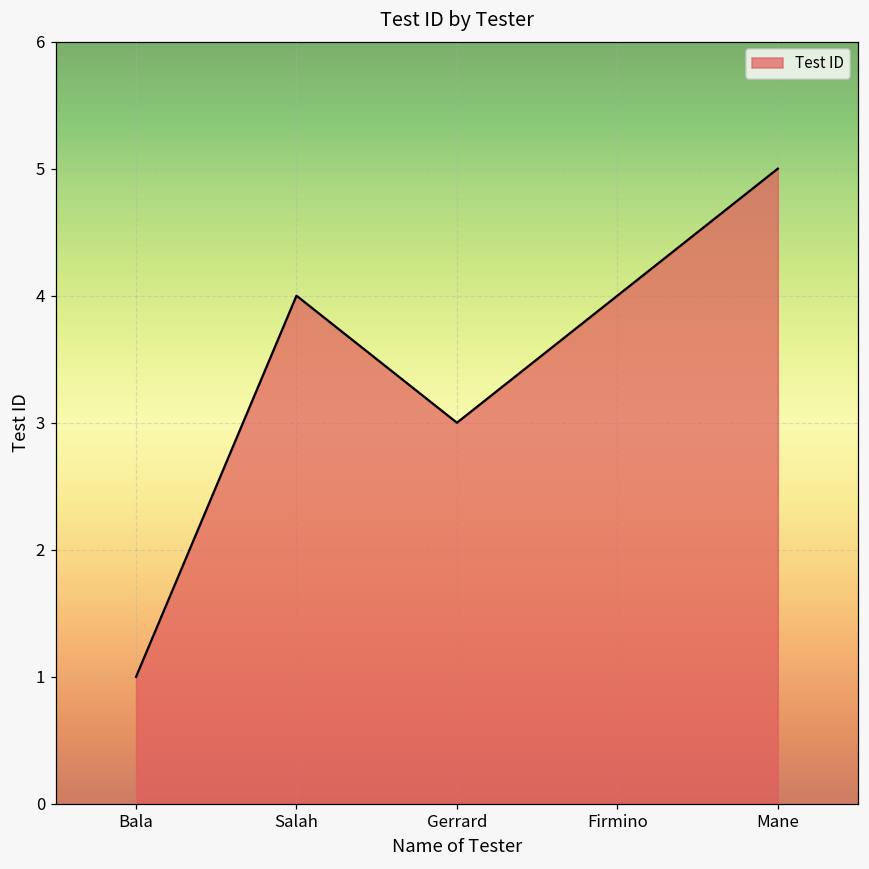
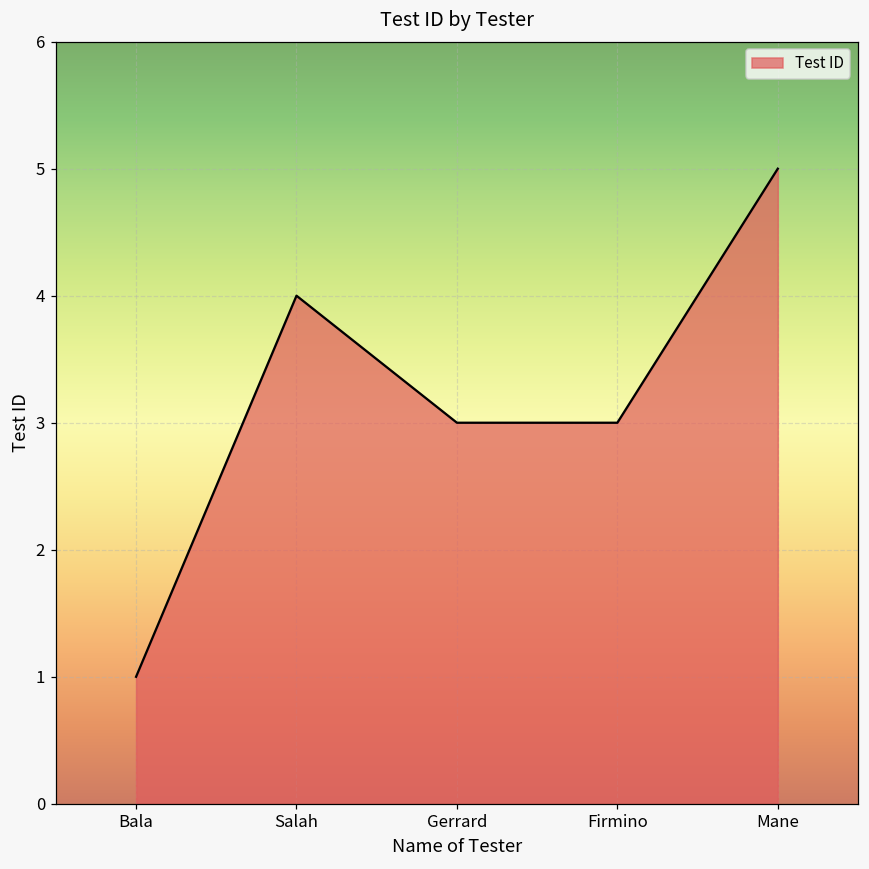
Firmino: 4 -> 3
